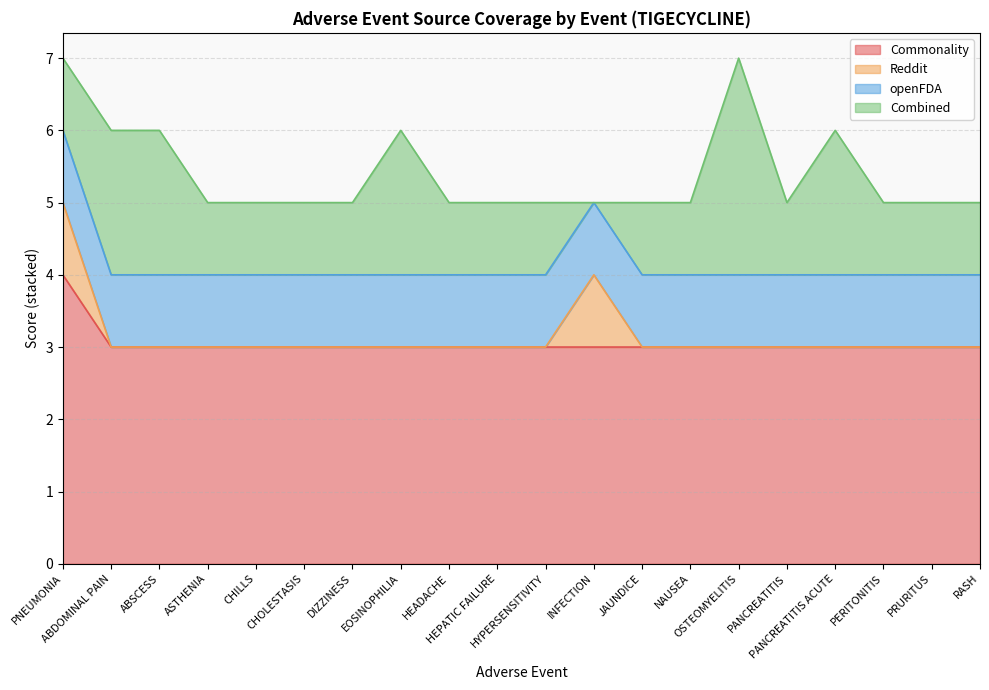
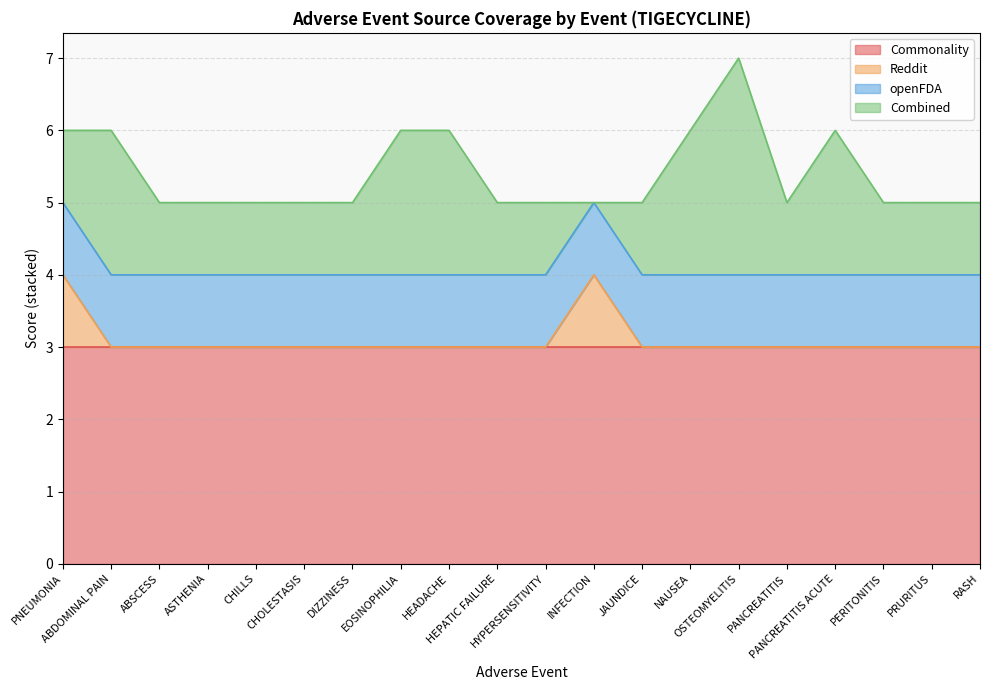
Commonality, PNEUMONIA: 4 -> 3
Combined, ABSCESS: 2 -> 1
Combined, HEADACHE: 1 -> 2
Combined, NAUSEA: 1 -> 2
